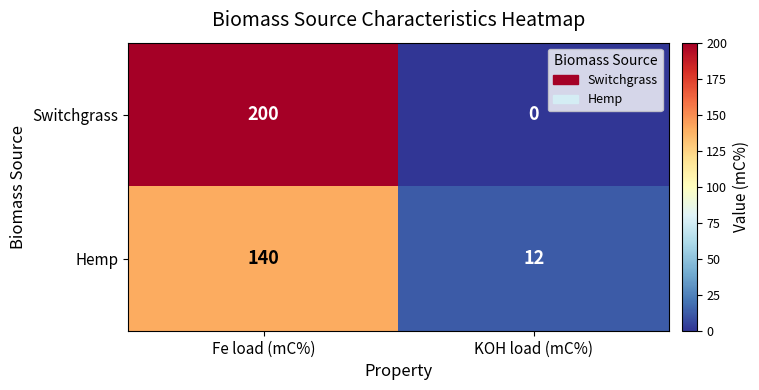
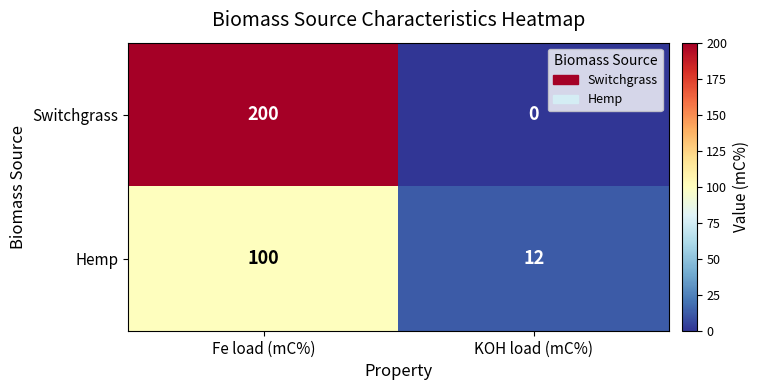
Hemp, Fe load (mC%): 140 -> 100
